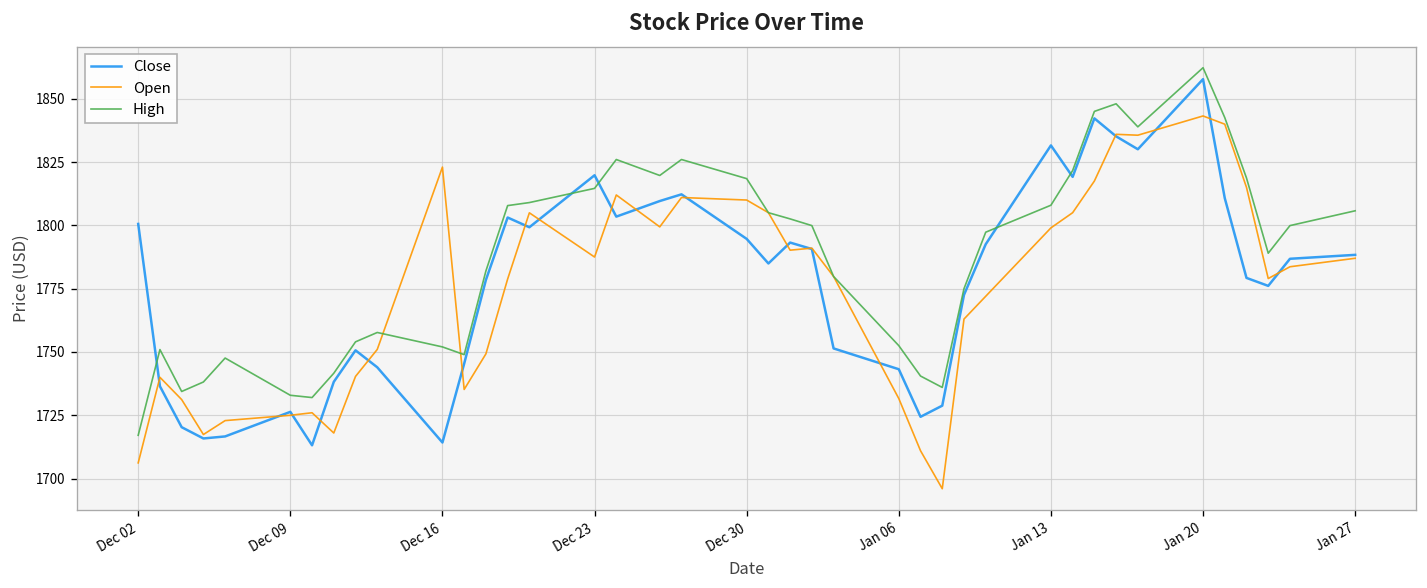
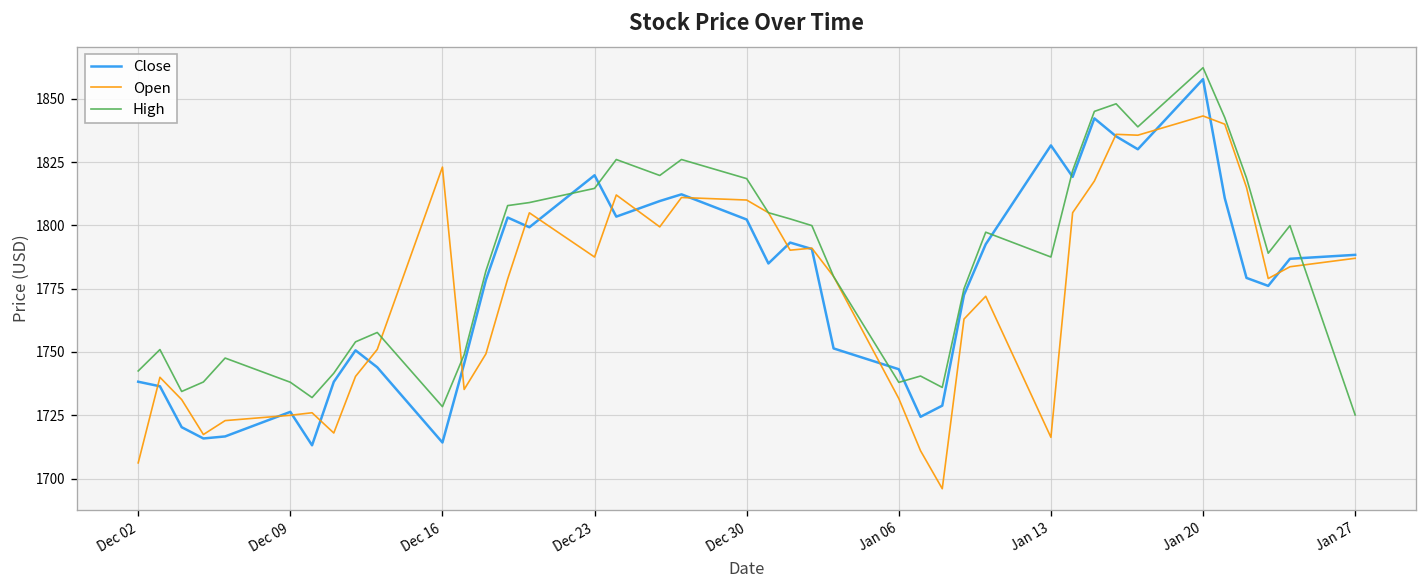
Close, Dec 02: 1801 -> 1738
High, Dec 02: 1717 -> 1743
High, Dec 09: 1733 -> 1738
High, Dec 16: 1752 -> 1728
Close, Dec 30: 1795 -> 1802
High, Jan 06: 1753 -> 1738
Open, Jan 13: 1799 -> 1716
High, Jan 13: 1808 -> 1787
High, Jan 27: 1806 -> 1725
